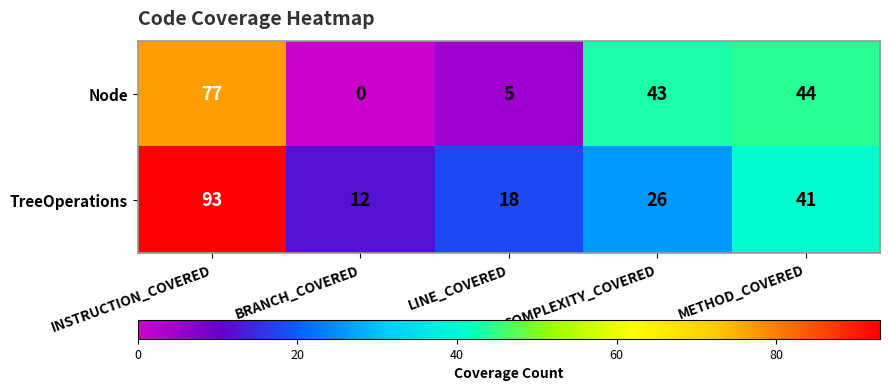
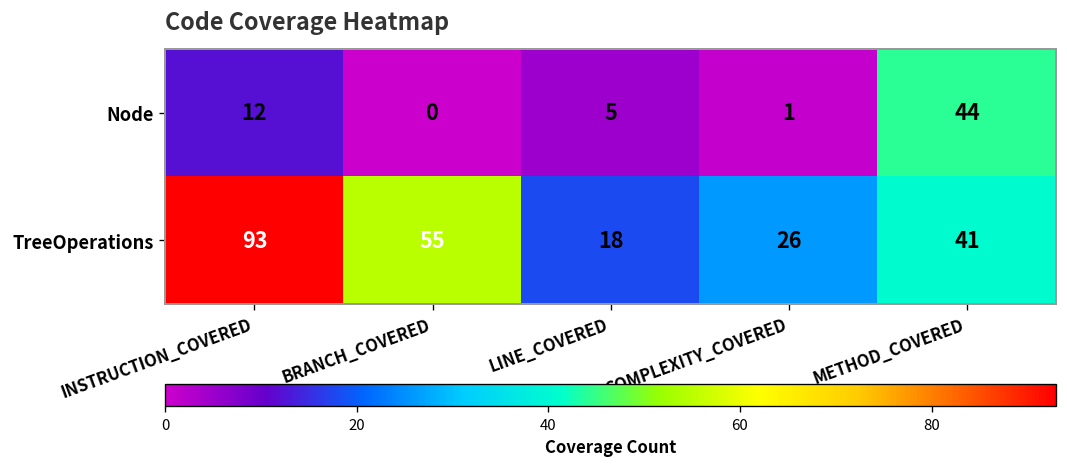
Node, INSTRUCTION_COVERED: 77 -> 12
Node, COMPLEXITY_COVERED: 43 -> 1
TreeOperations, BRANCH_COVERED: 12 -> 55
